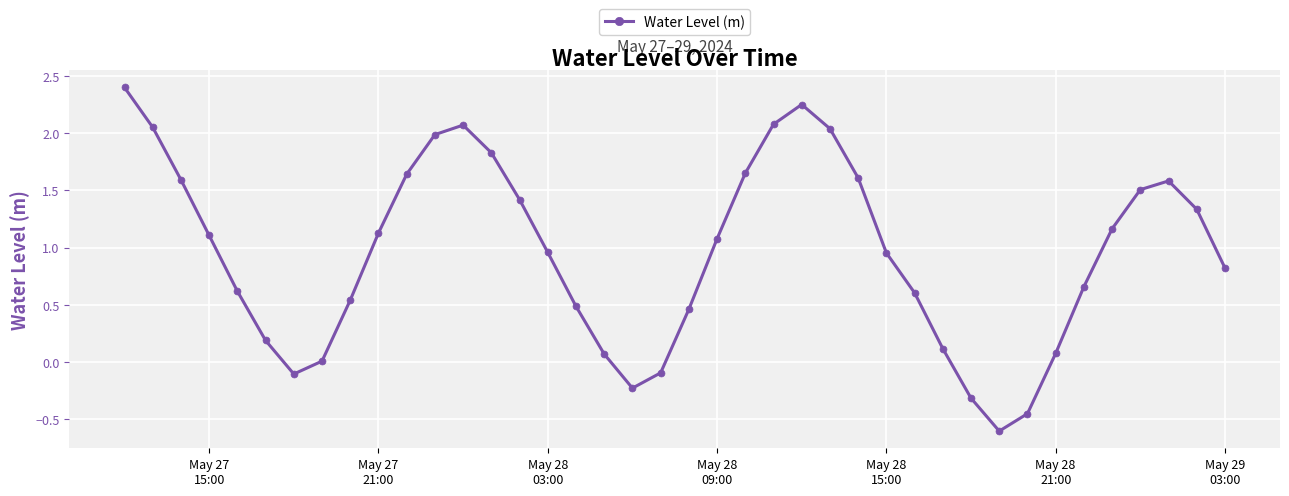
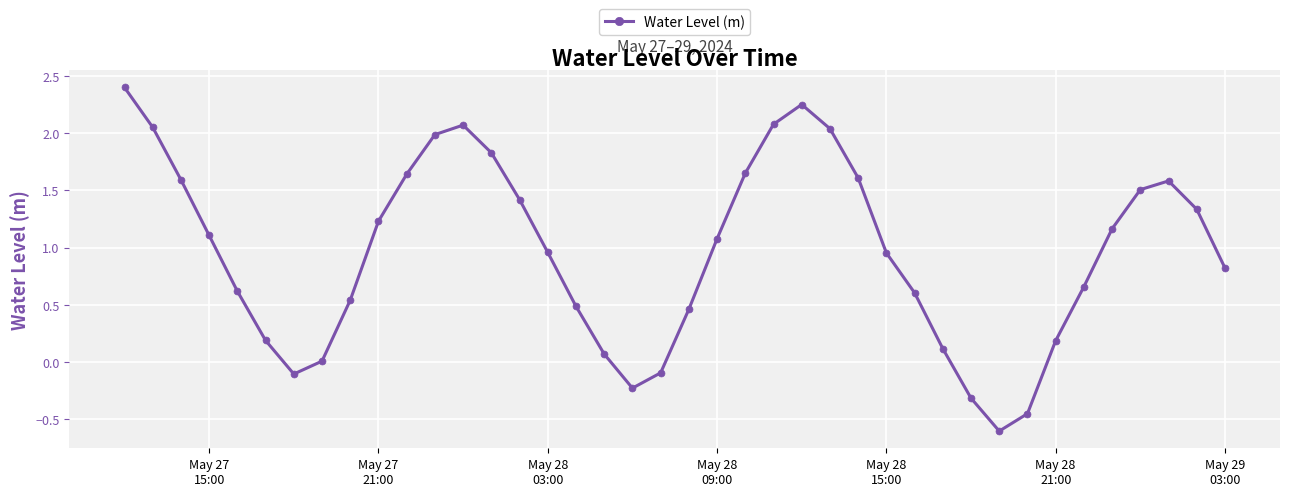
May 27 21:00: 1.13 -> 1.23
May 28 21:00: 0.08 -> 0.19
